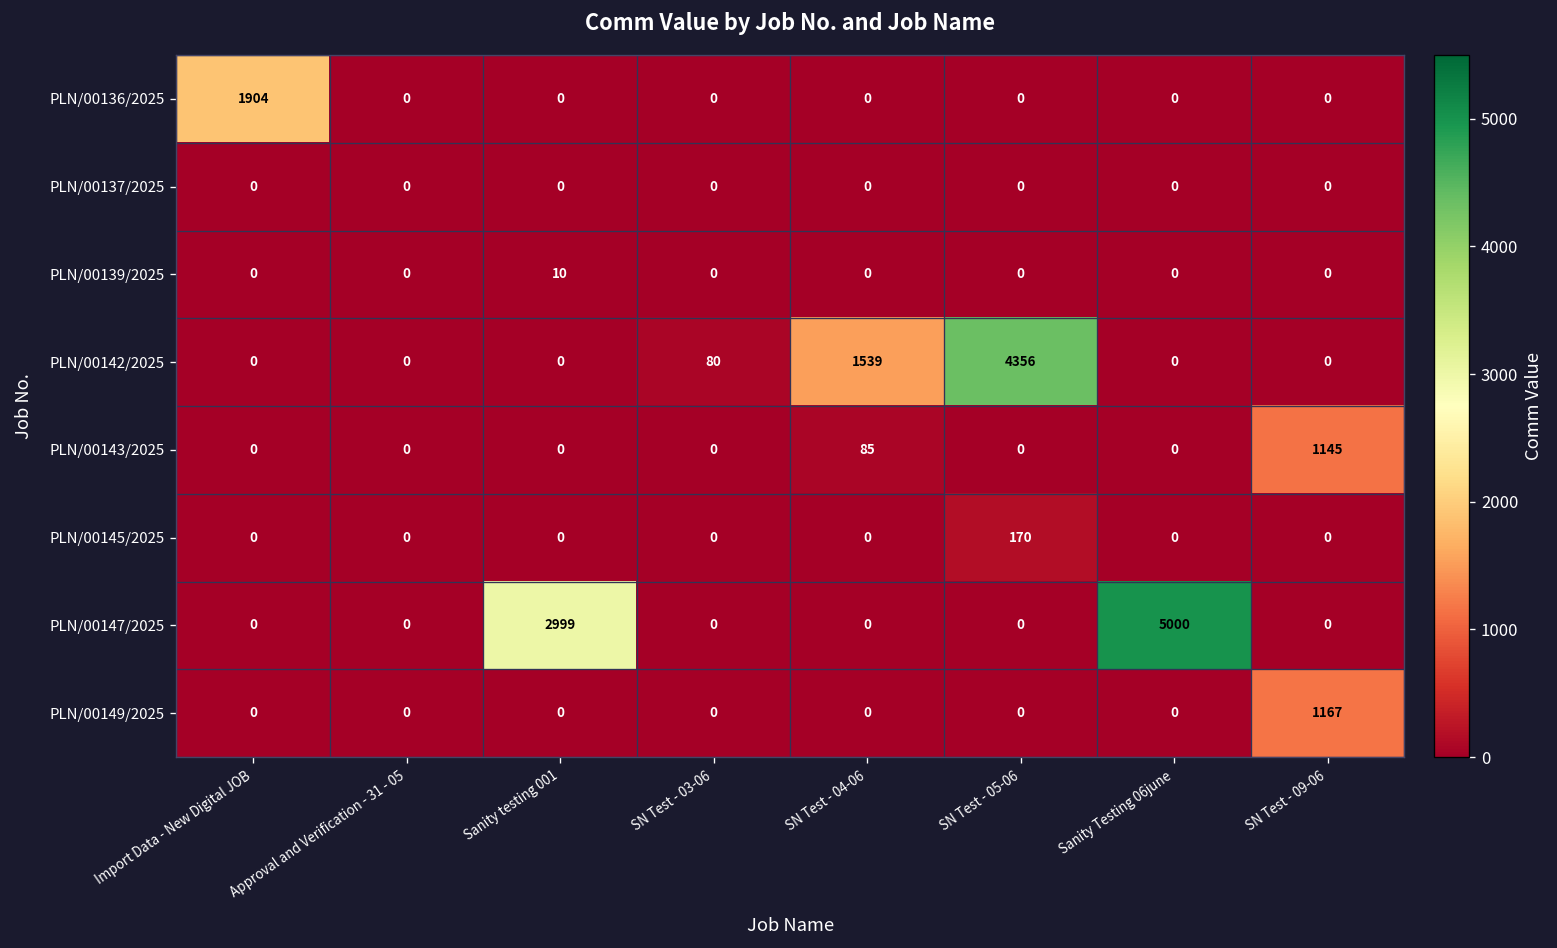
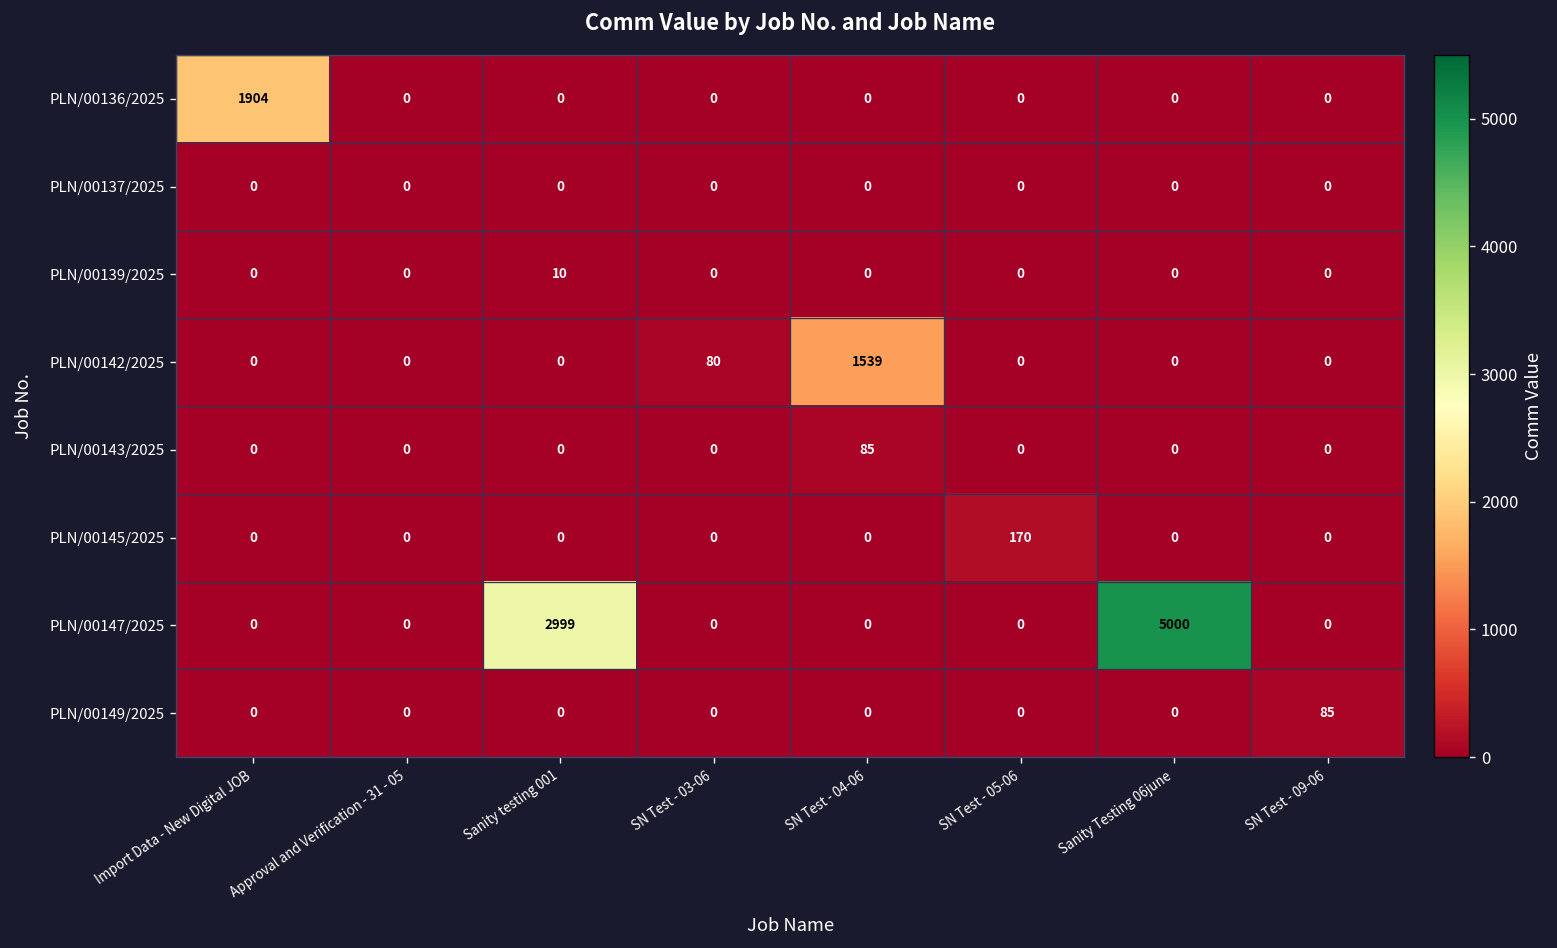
PLN/00142/2025, SN Test - 05-06: 4356 -> 0
PLN/00143/2025, SN Test - 09-06: 1145 -> 0
PLN/00149/2025, SN Test - 09-06: 1167 -> 85
